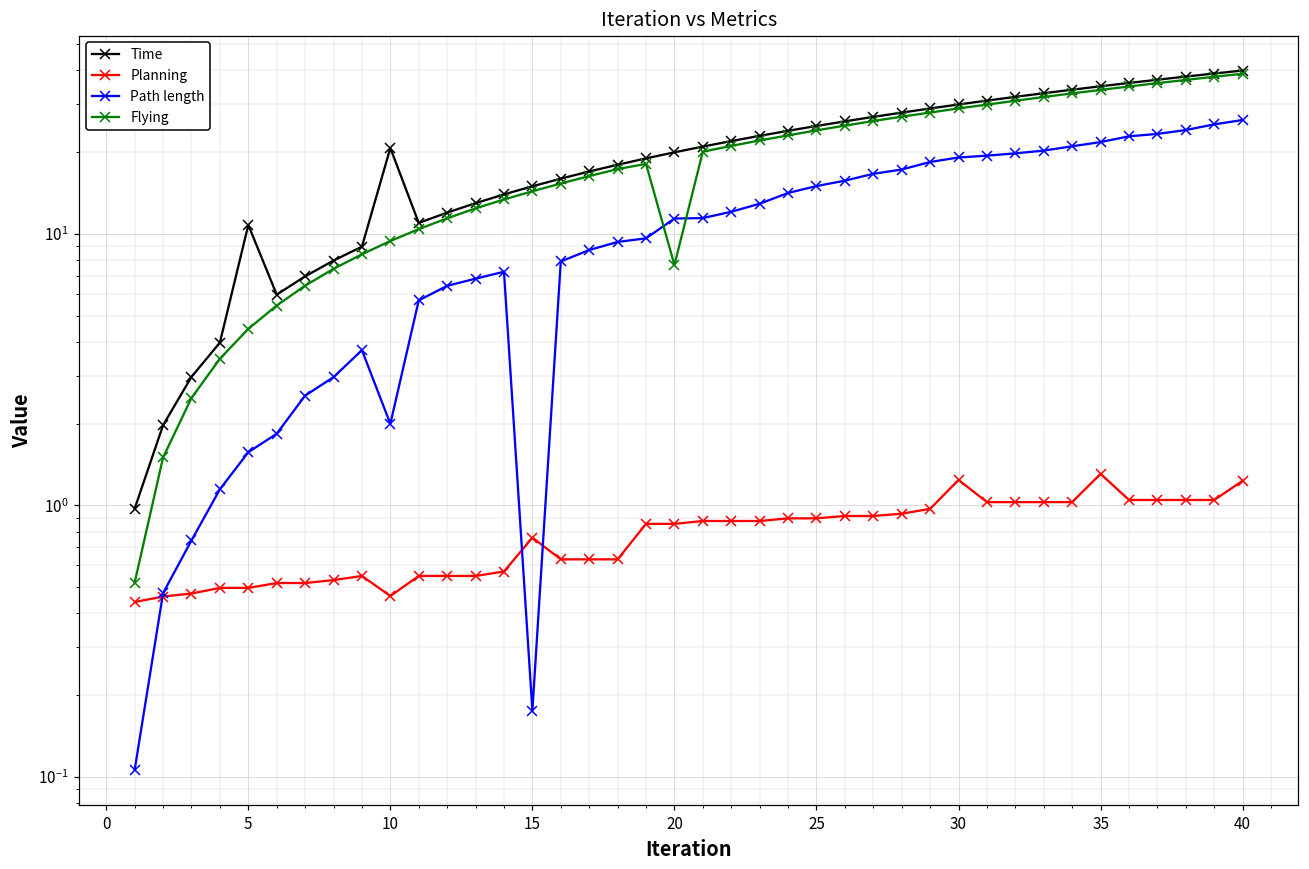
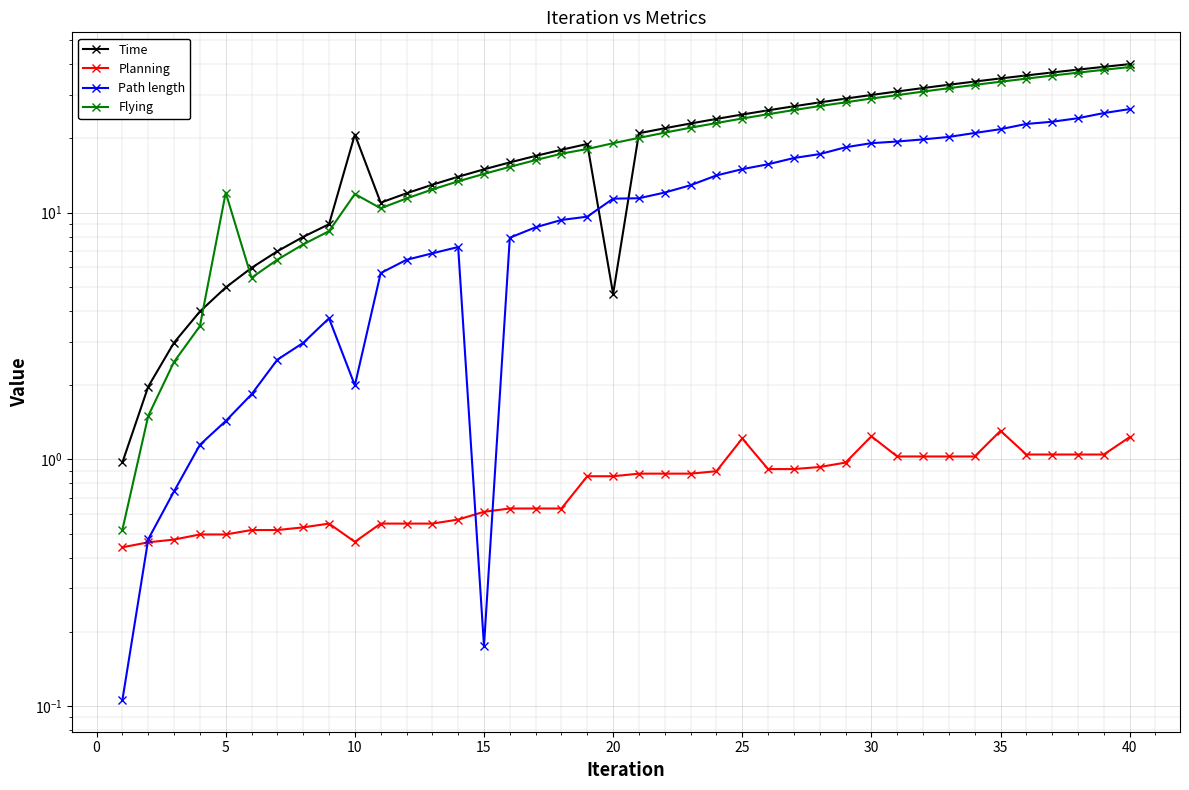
Time, 5: 11 -> 5.0
Path length, 5: 1.6 -> 1.4
Flying, 5: 4.5 -> 12
Flying, 10: 9.4 -> 12
Planning, 15: 0.76 -> 0.61
Time, 20: 20 -> 4.7
Flying, 20: 7.7 -> 19
Planning, 25: 0.90 -> 1.2
